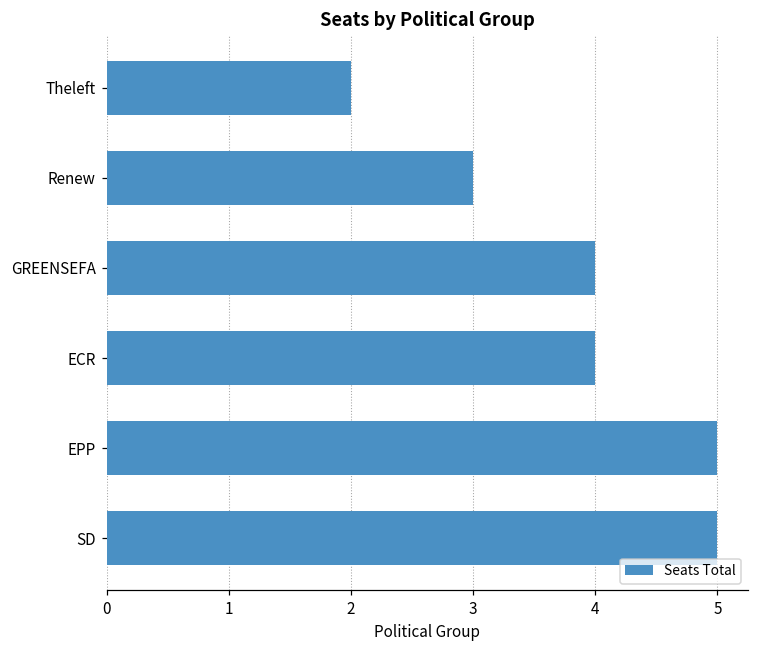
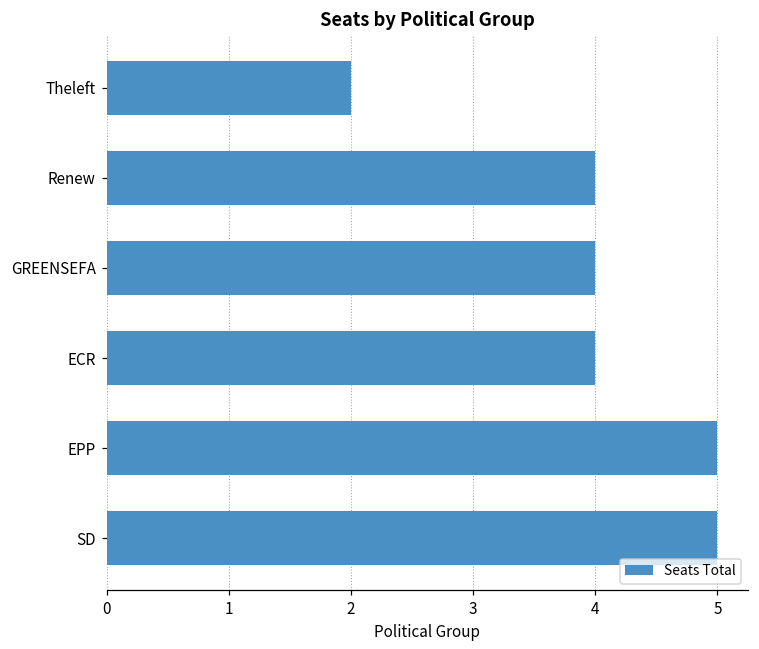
Renew: 3 -> 4
